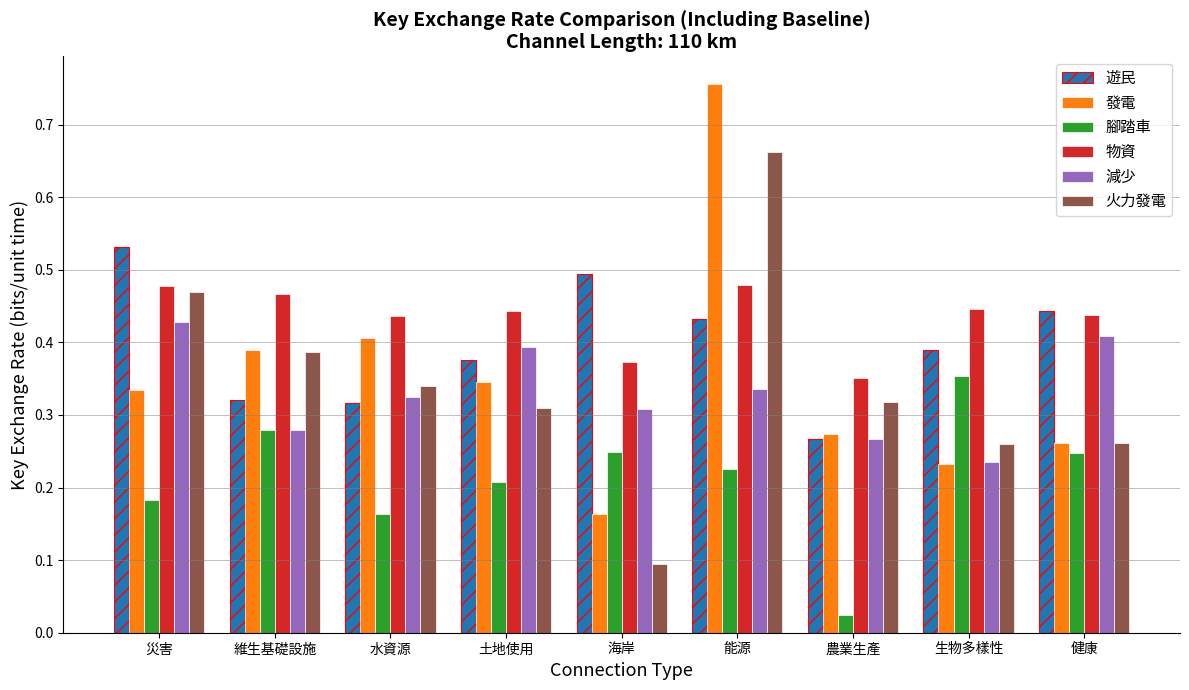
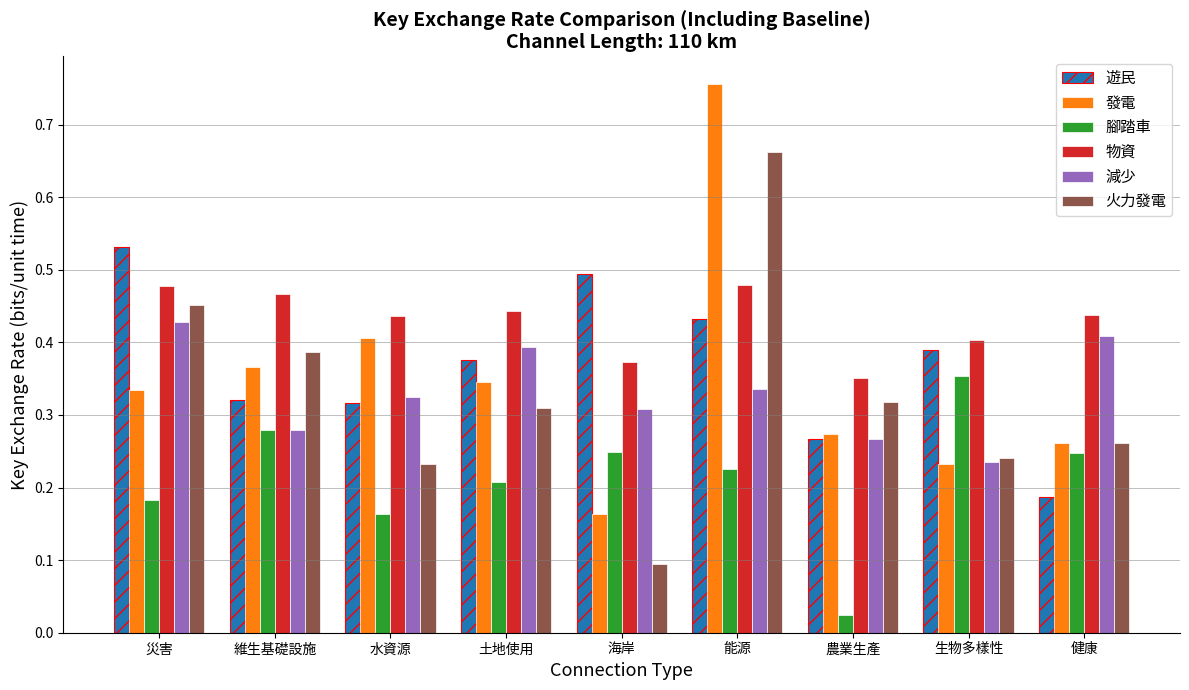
火力發電, 災害: 0.47 -> 0.45
發電, 維生基礎設施: 0.39 -> 0.37
火力發電, 水資源: 0.34 -> 0.23
物資, 生物多樣性: 0.45 -> 0.40
火力發電, 生物多樣性: 0.26 -> 0.24
遊民, 健康: 0.44 -> 0.19
